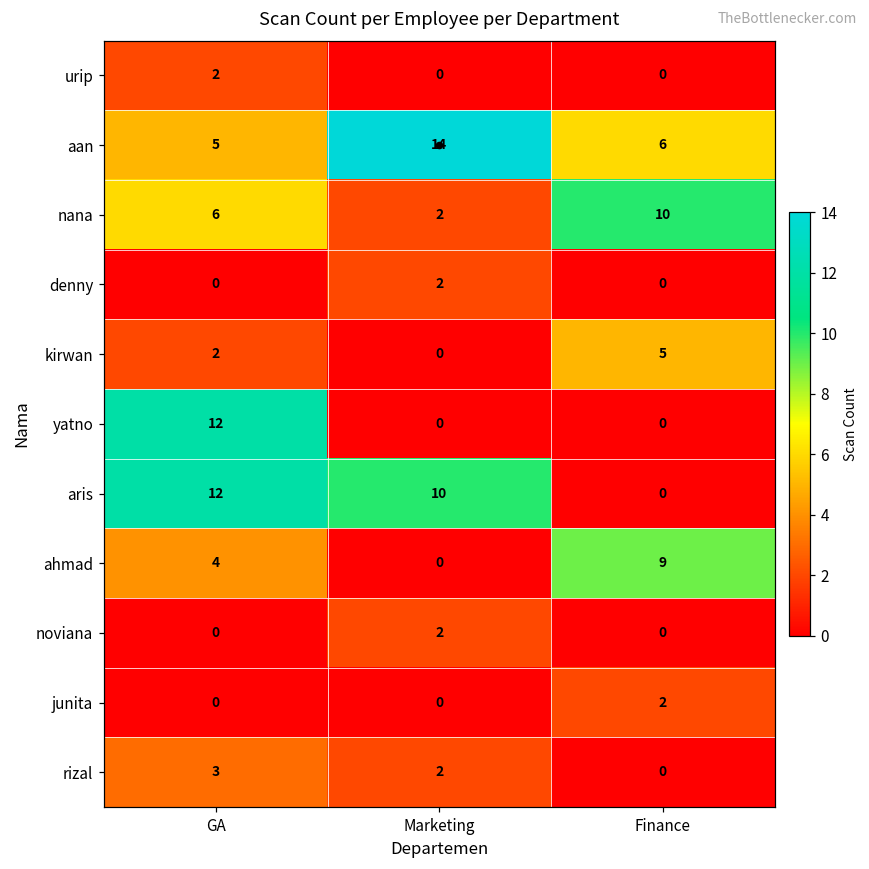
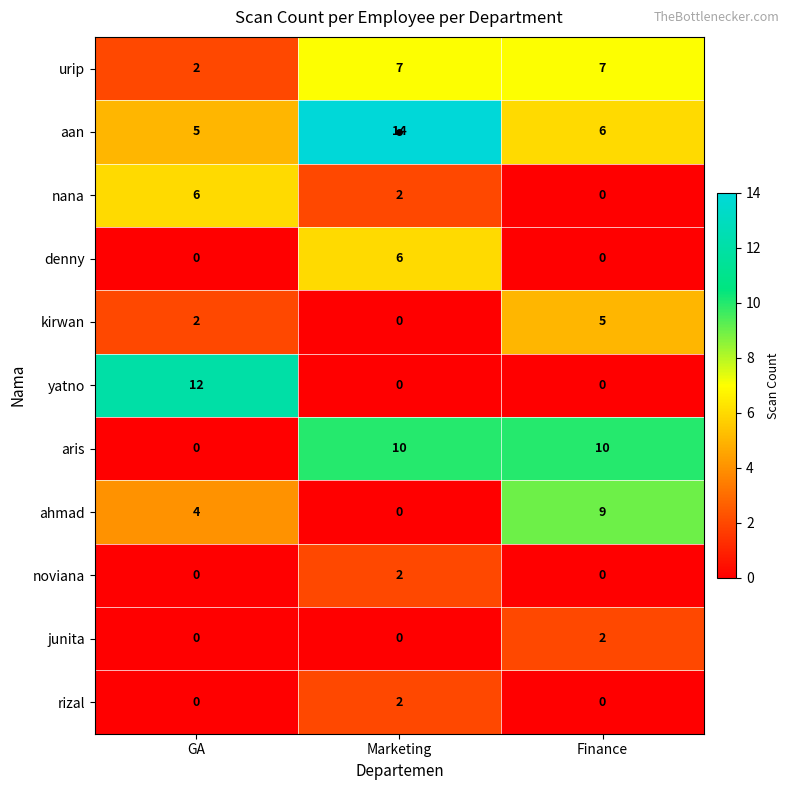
urip, Marketing: 0 -> 7
urip, Finance: 0 -> 7
nana, Finance: 10 -> 0
denny, Marketing: 2 -> 6
aris, GA: 12 -> 0
aris, Finance: 0 -> 10
rizal, GA: 3 -> 0
